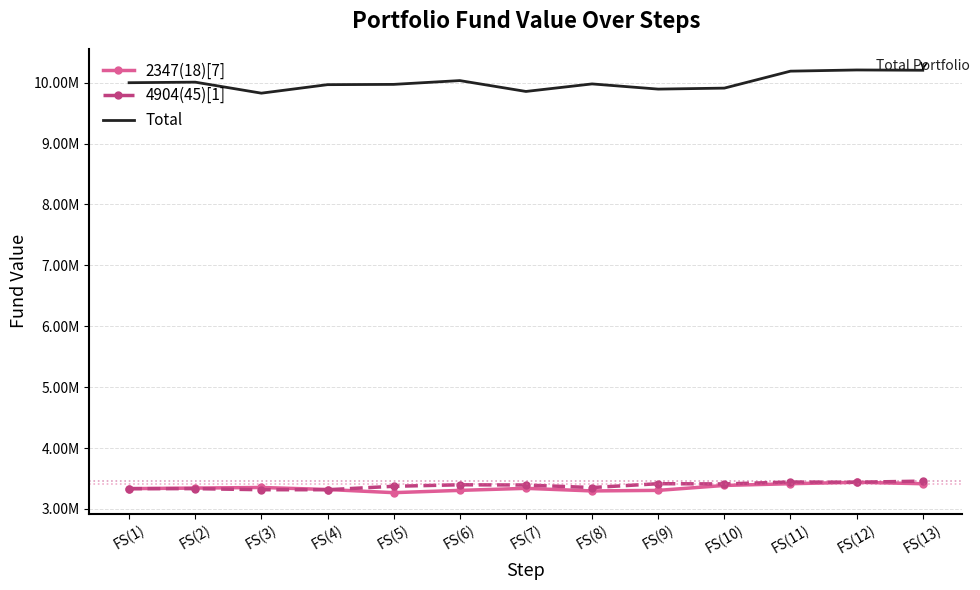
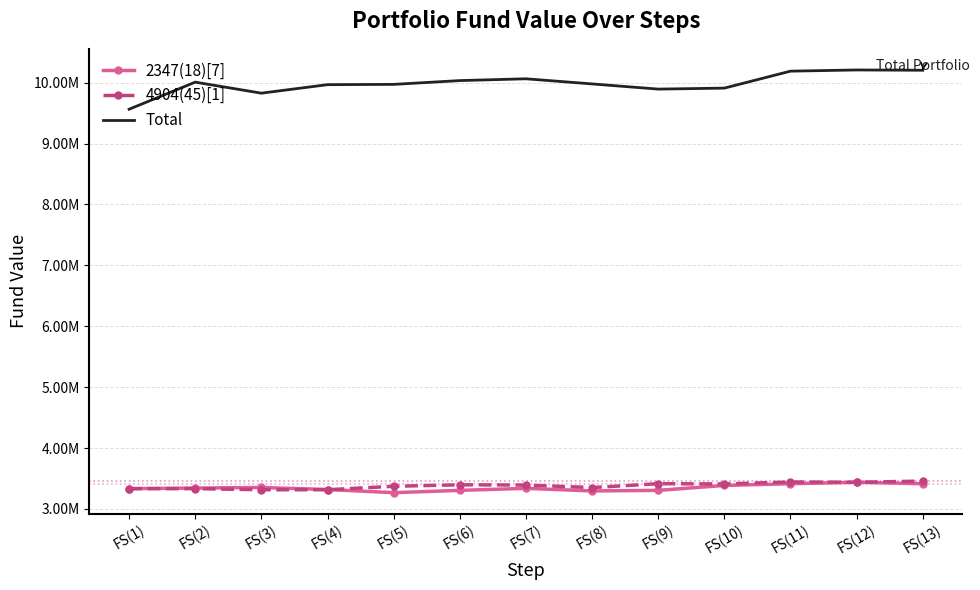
Total, FS(1): 10000000 -> 9600000
Total, FS(7): 9900000 -> 10100000
